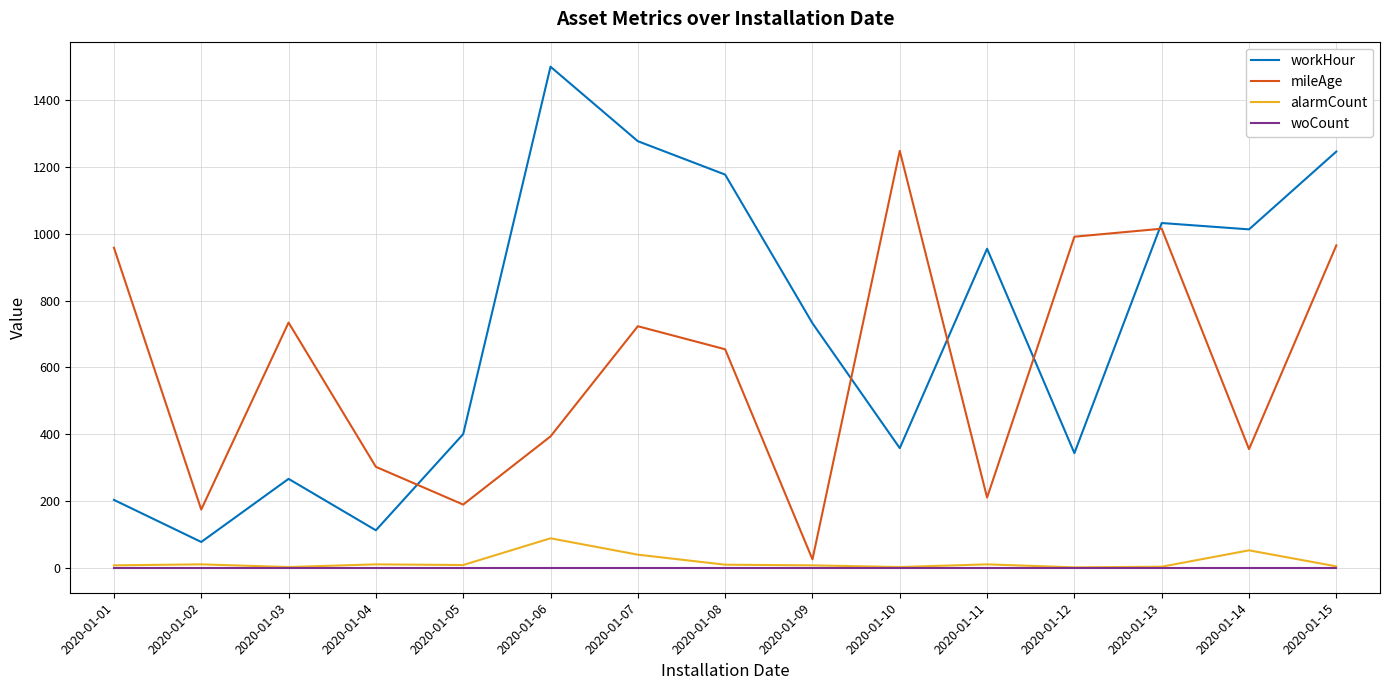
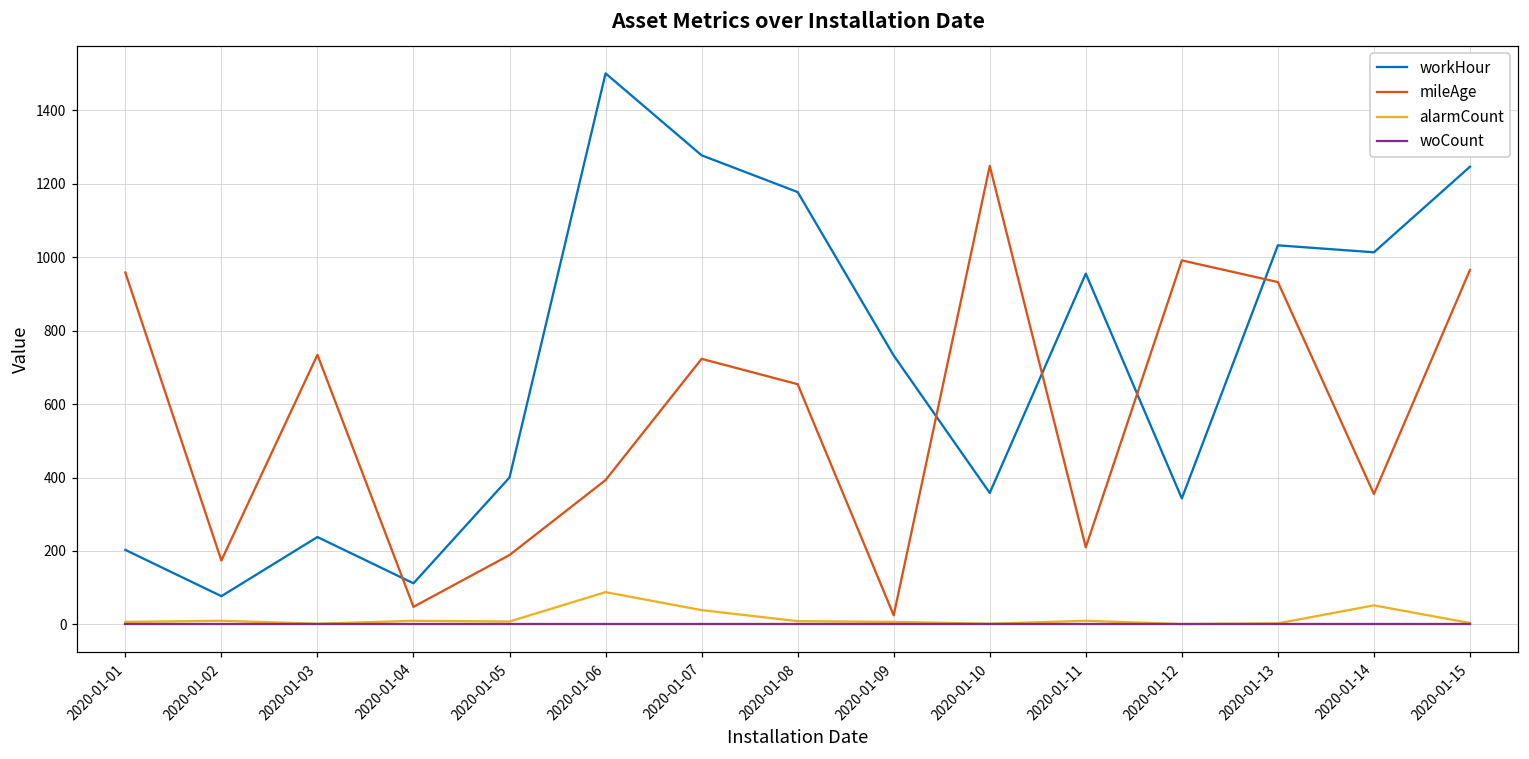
workHour, 2020-01-03: 270 -> 240
mileAge, 2020-01-04: 300 -> 50
mileAge, 2020-01-13: 1020 -> 930
